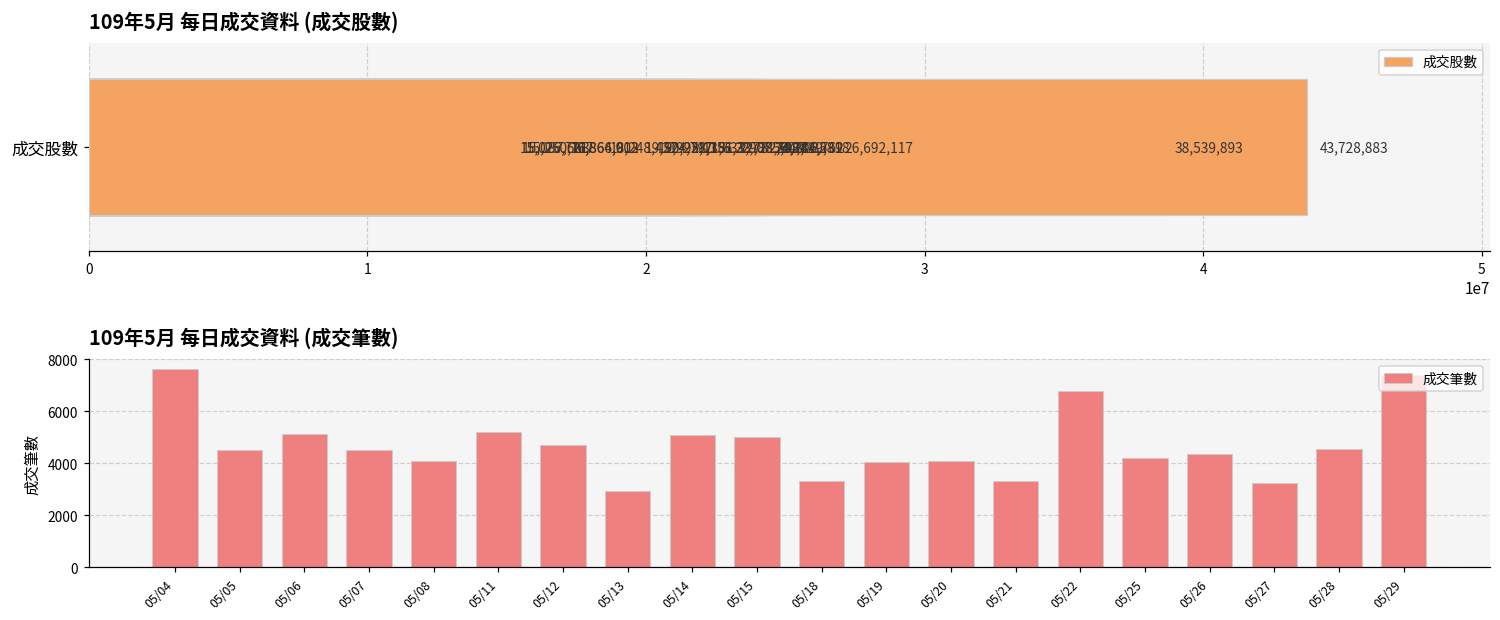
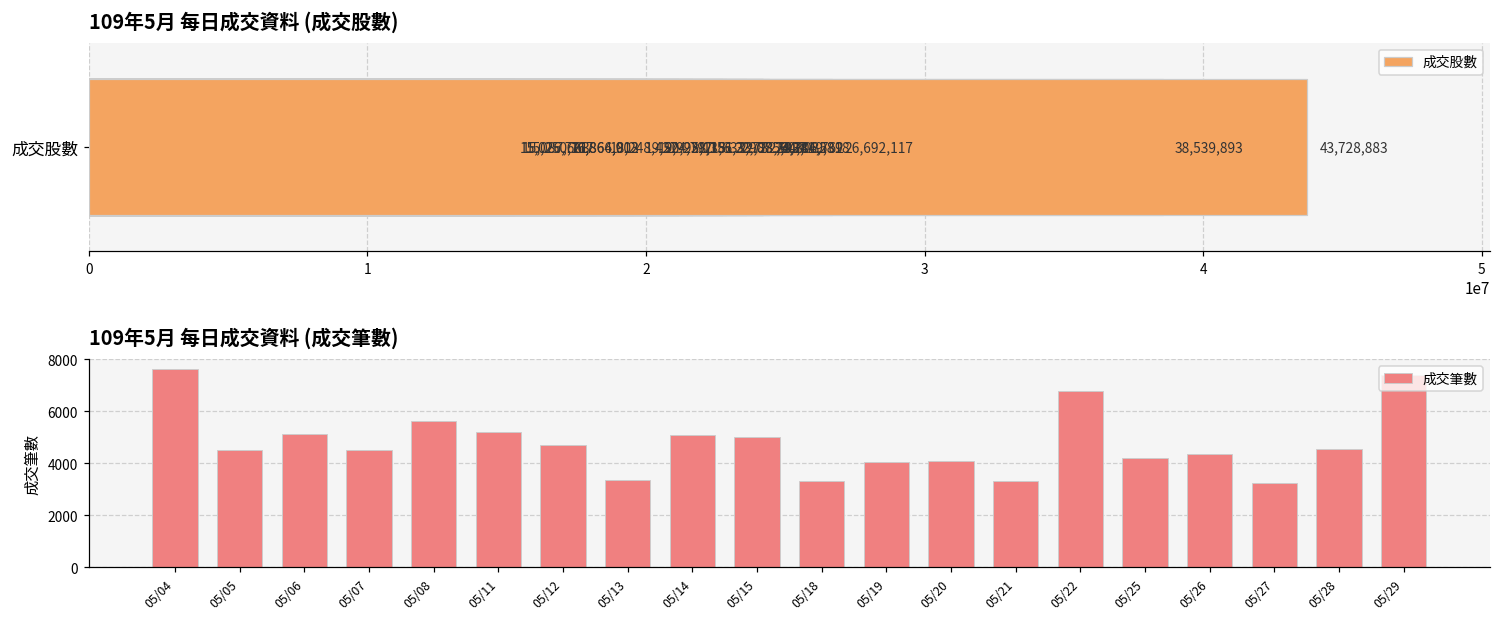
109年5月 每日成交資料 (成交筆數), 05/08: 4100 -> 5600
109年5月 每日成交資料 (成交筆數), 05/13: 2900 -> 3400
